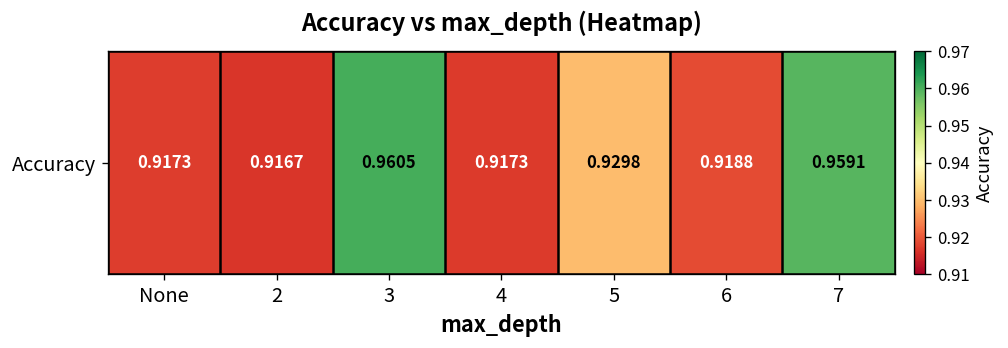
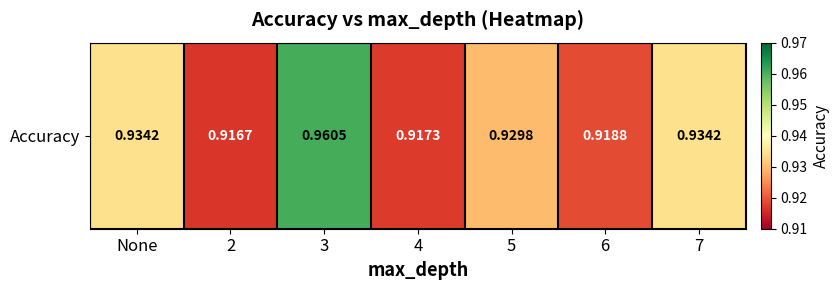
Accuracy, None: 0.9173 -> 0.9342
Accuracy, 7: 0.9591 -> 0.9342
